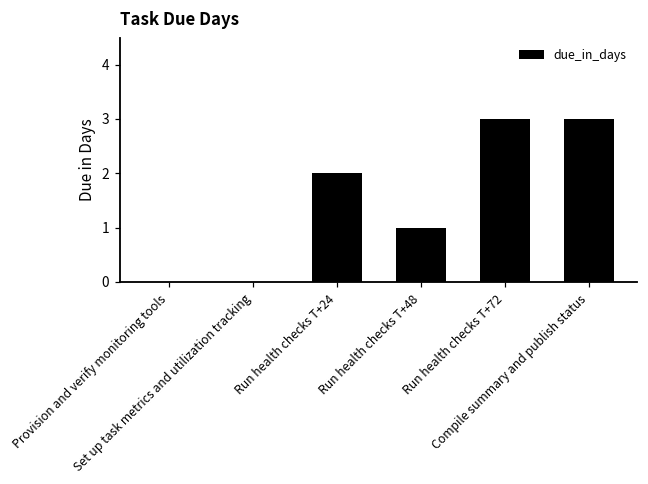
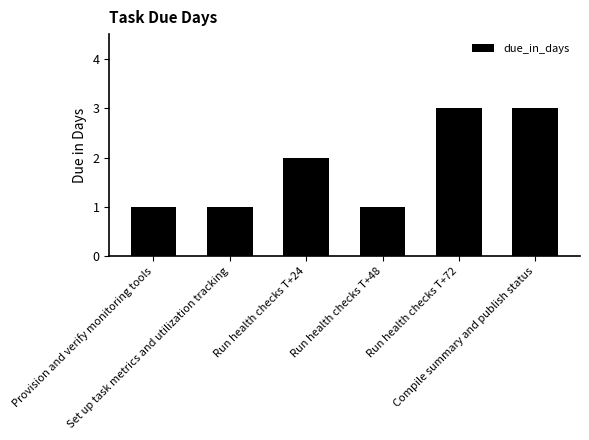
Provision and verify monitoring tools: 0 -> 1
Set up task metrics and utilization tracking: 0 -> 1
